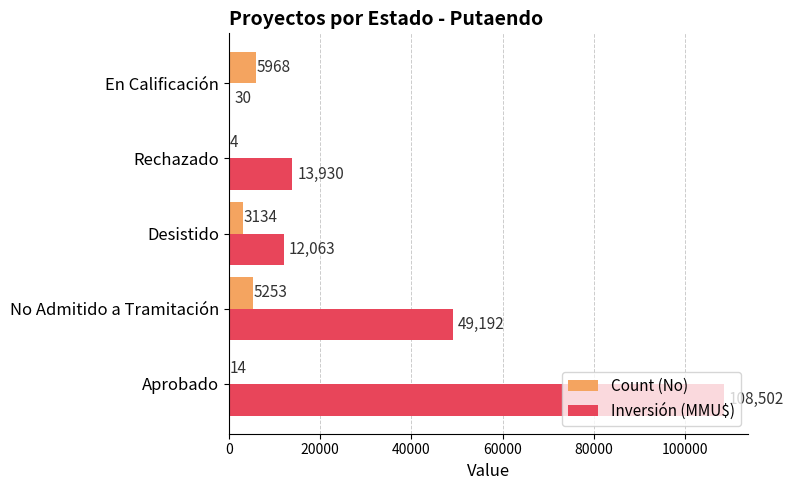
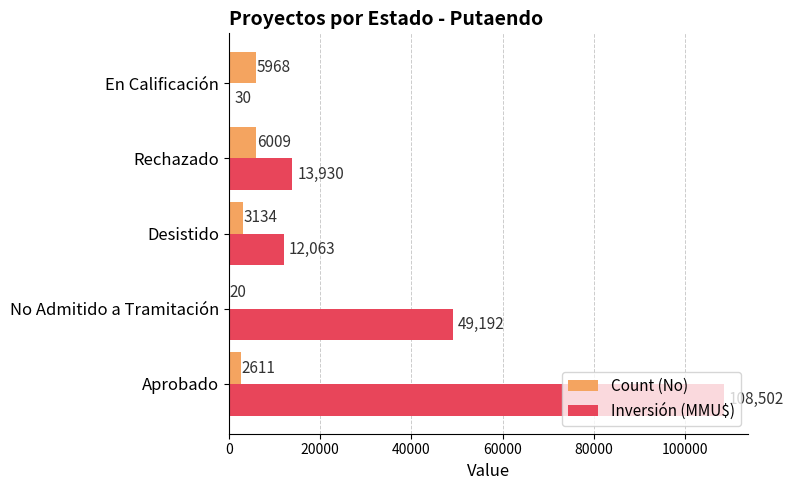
Count (No), Rechazado: 4 -> 6009
Count (No), No Admitido a Tramitación: 5253 -> 20
Count (No), Aprobado: 14 -> 2611
